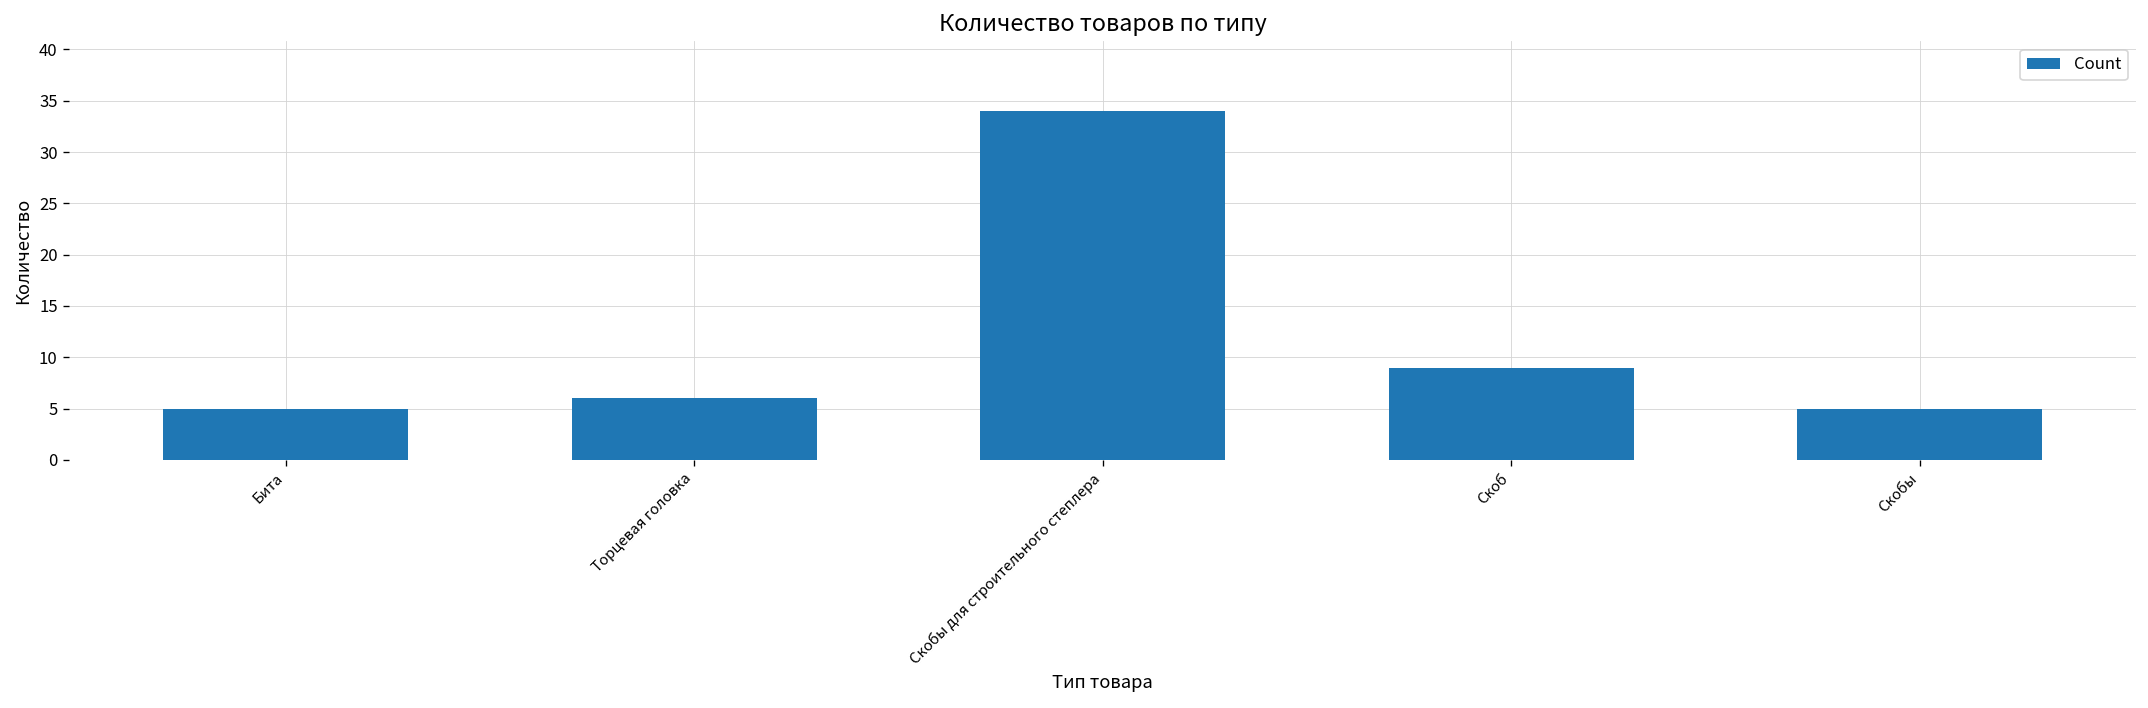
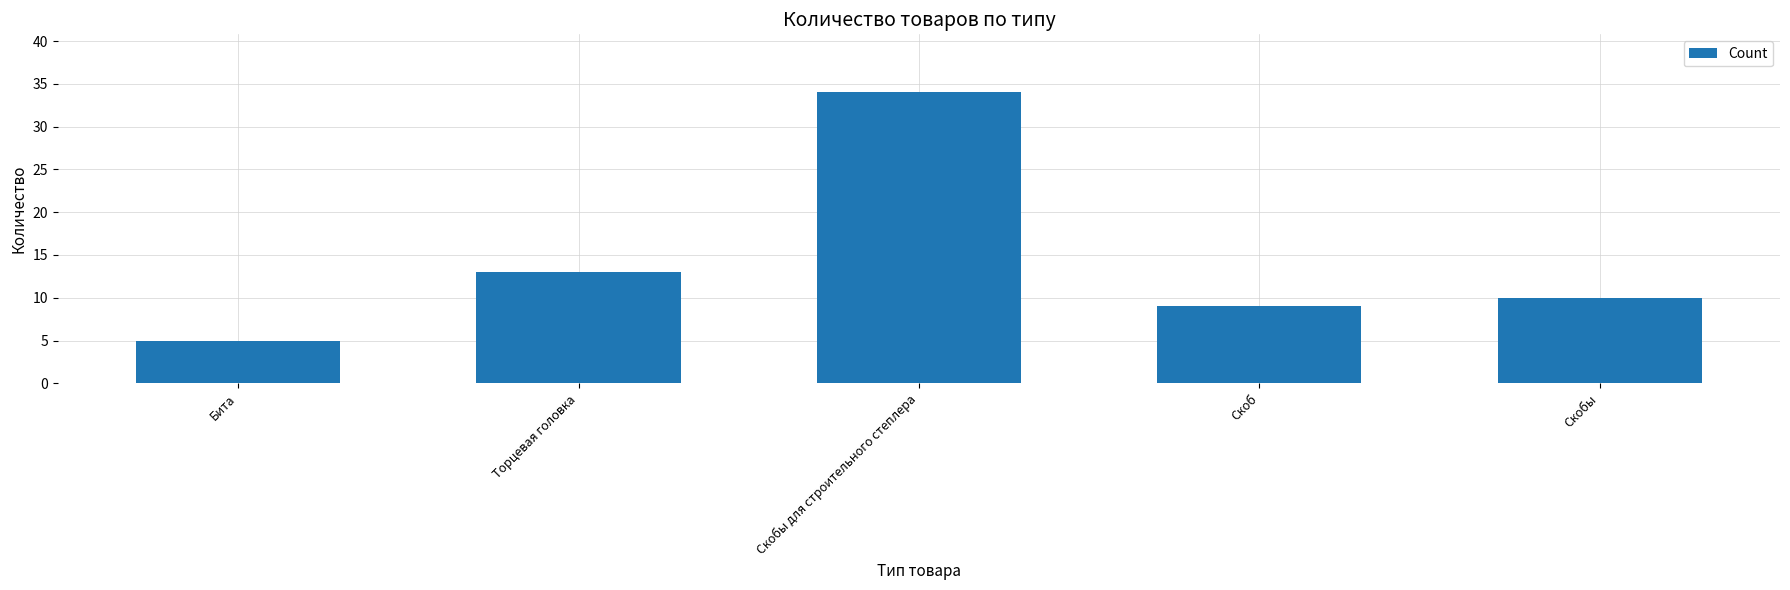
Торцевая головка: 6 -> 13
Скобы: 5 -> 10
